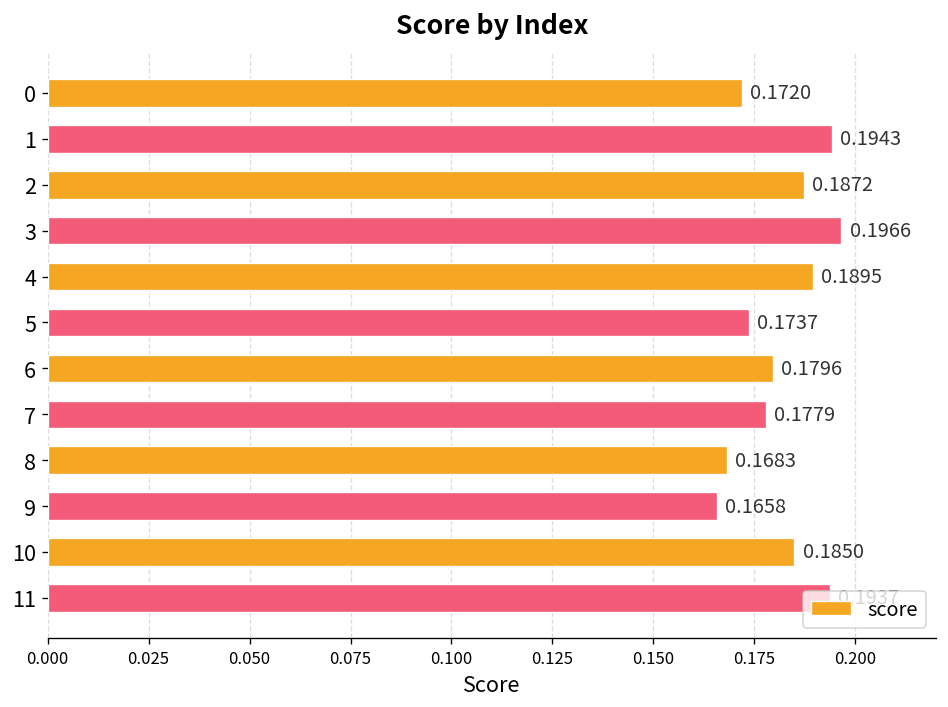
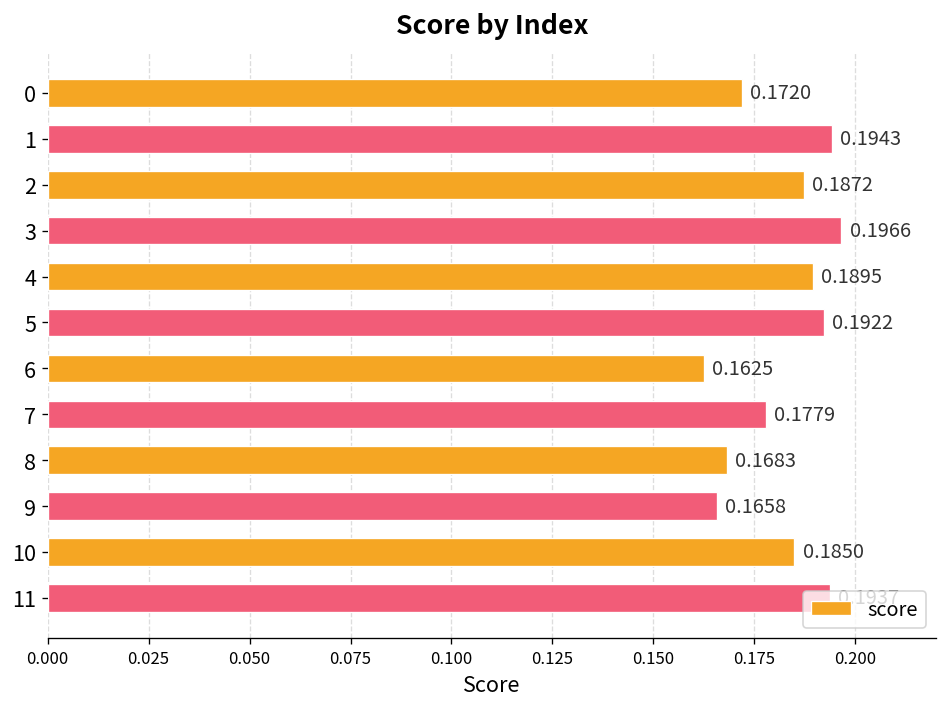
5: 0.1737 -> 0.1922
6: 0.1796 -> 0.1625
